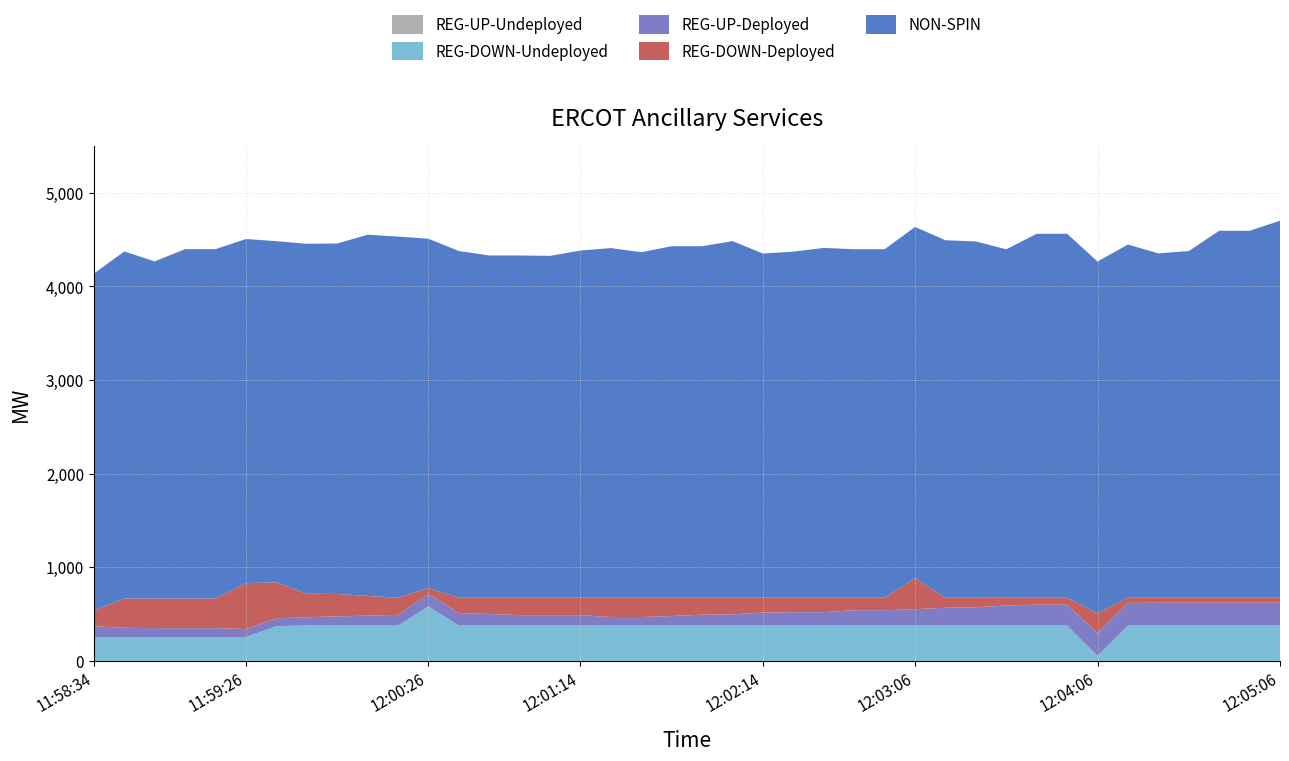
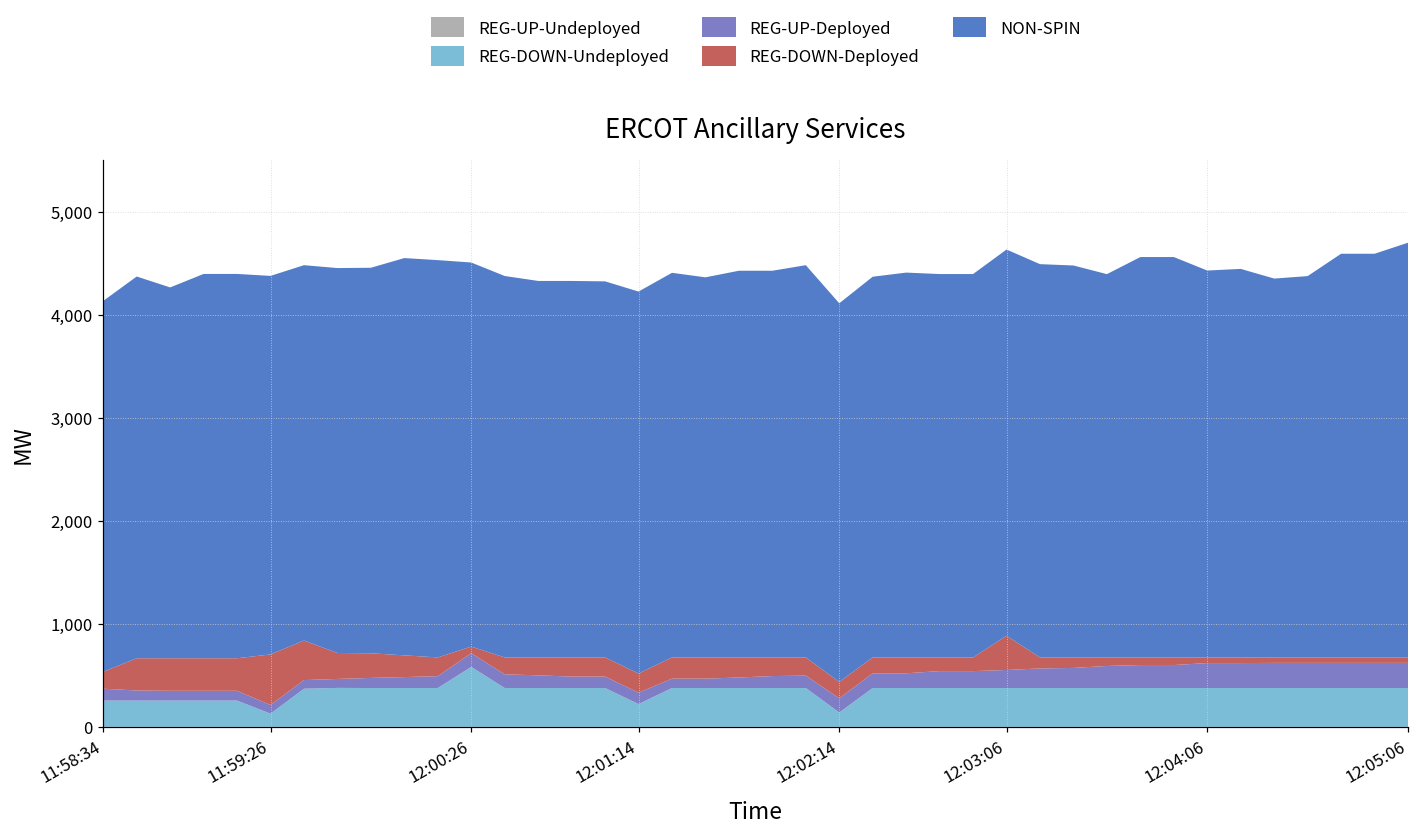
REG-DOWN-Undeployed, 11:59:26: 300 -> 100
REG-DOWN-Undeployed, 12:01:14: 400 -> 200
REG-DOWN-Undeployed, 12:02:14: 400 -> 100
REG-DOWN-Undeployed, 12:04:06: 100 -> 400
REG-DOWN-Deployed, 12:04:06: 200 -> 100
